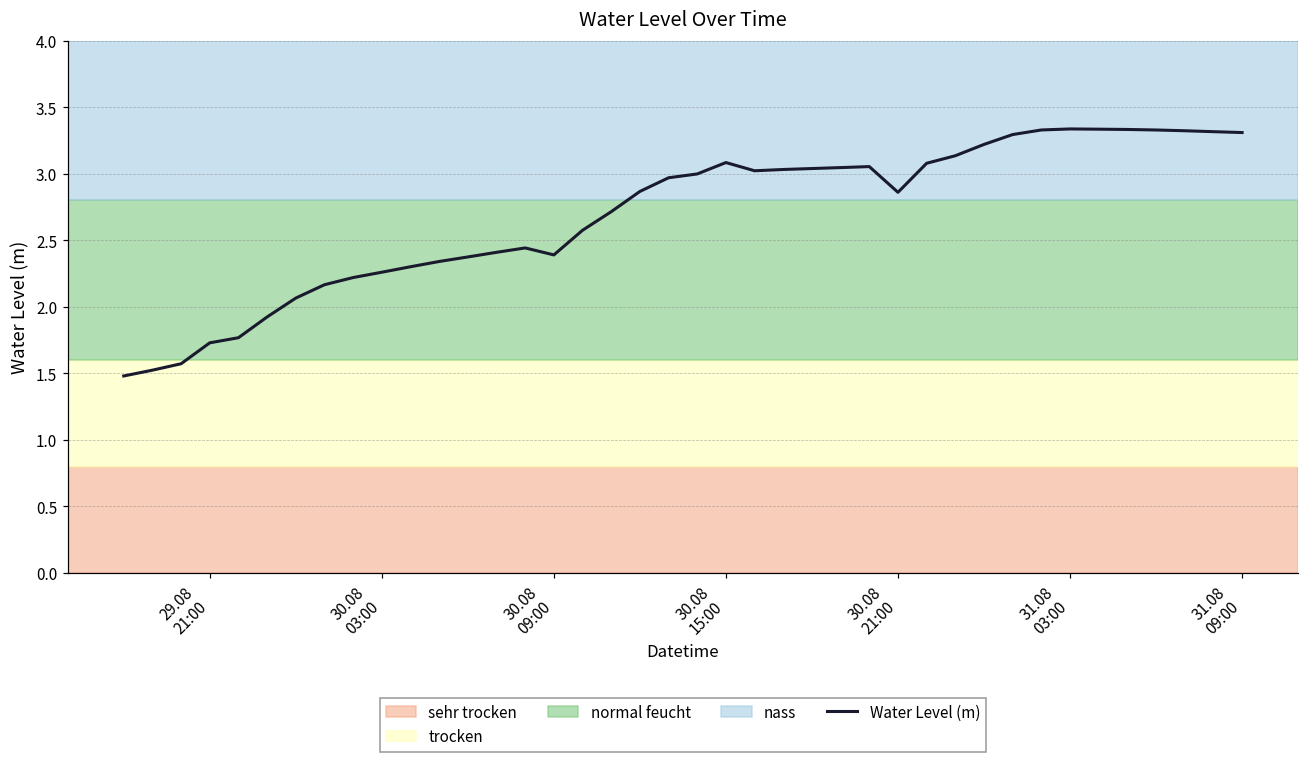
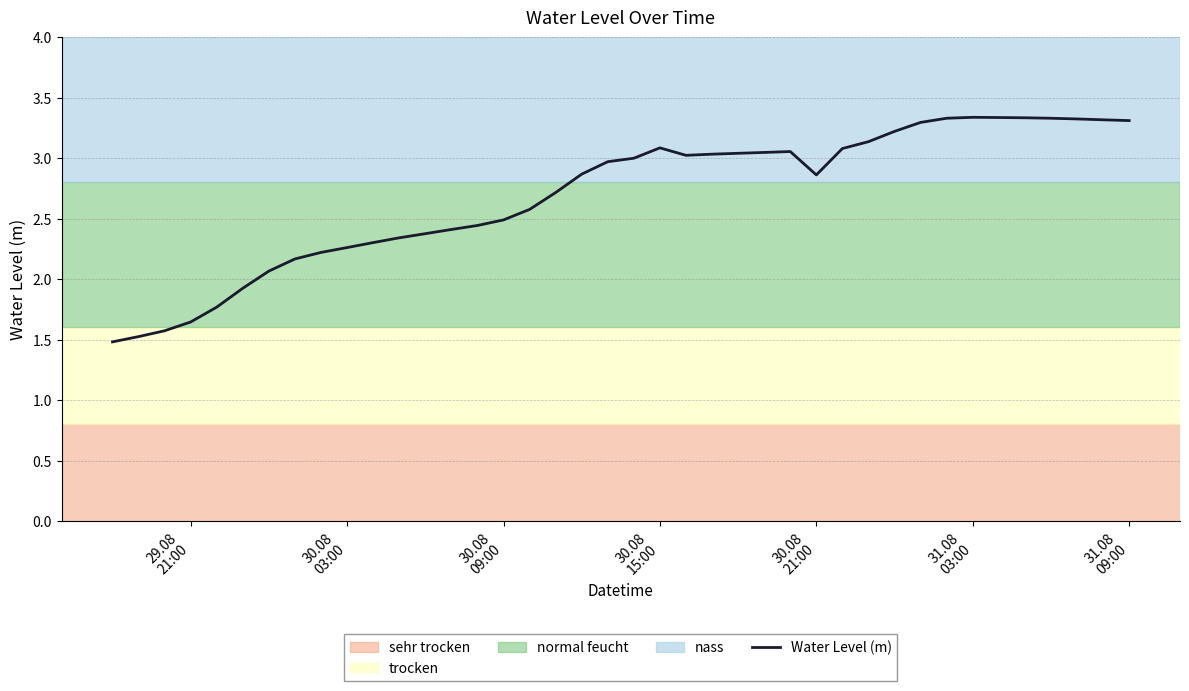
29.08 21:00: 1.73 -> 1.65
30.08 09:00: 2.39 -> 2.49
